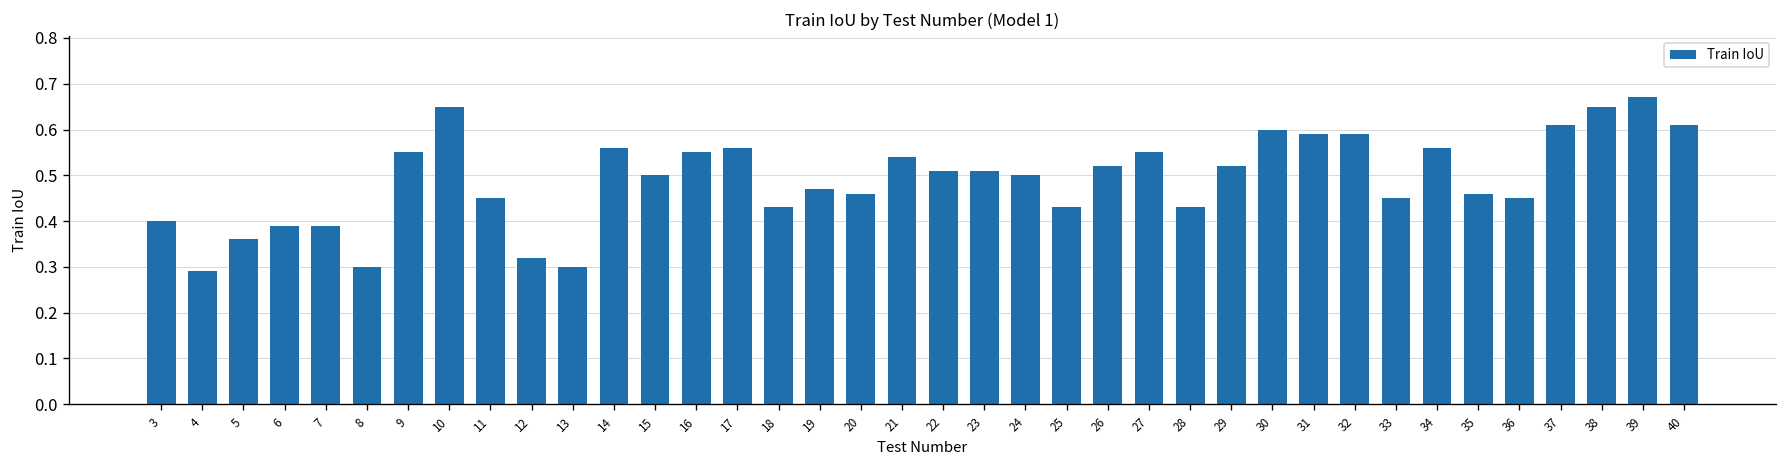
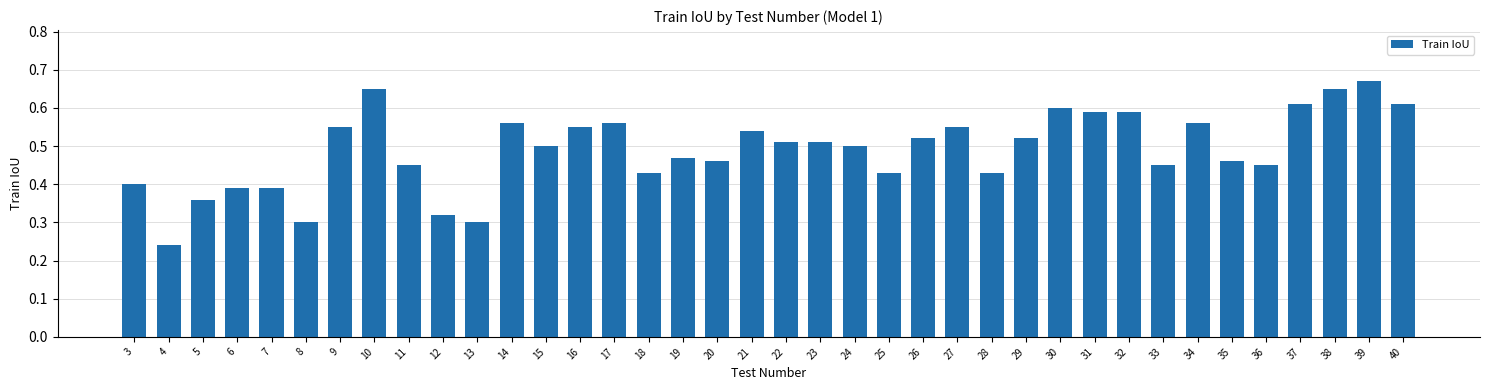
4: 0.29 -> 0.24
